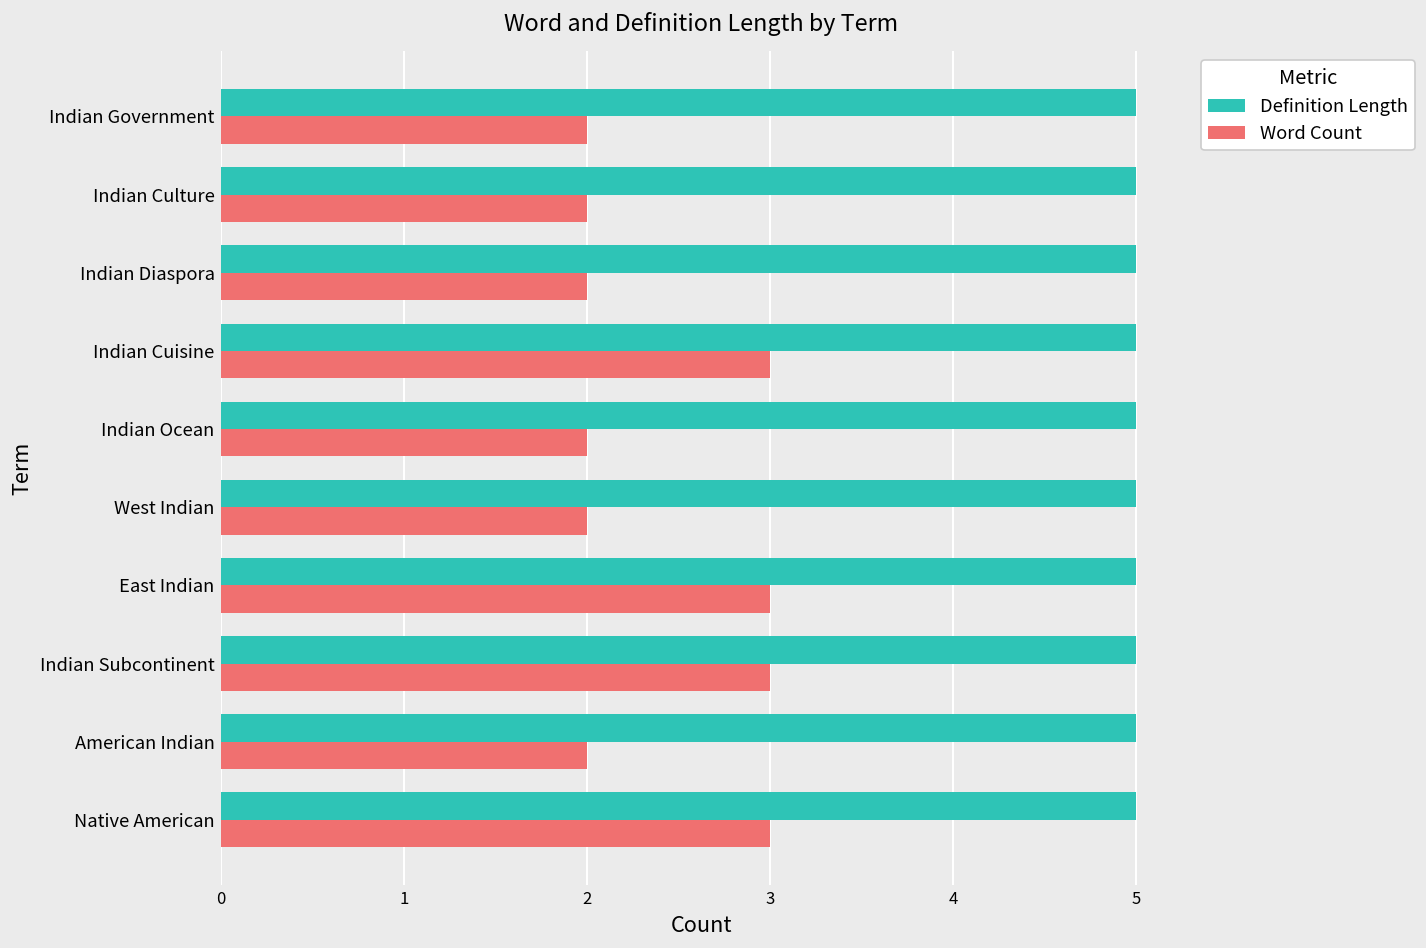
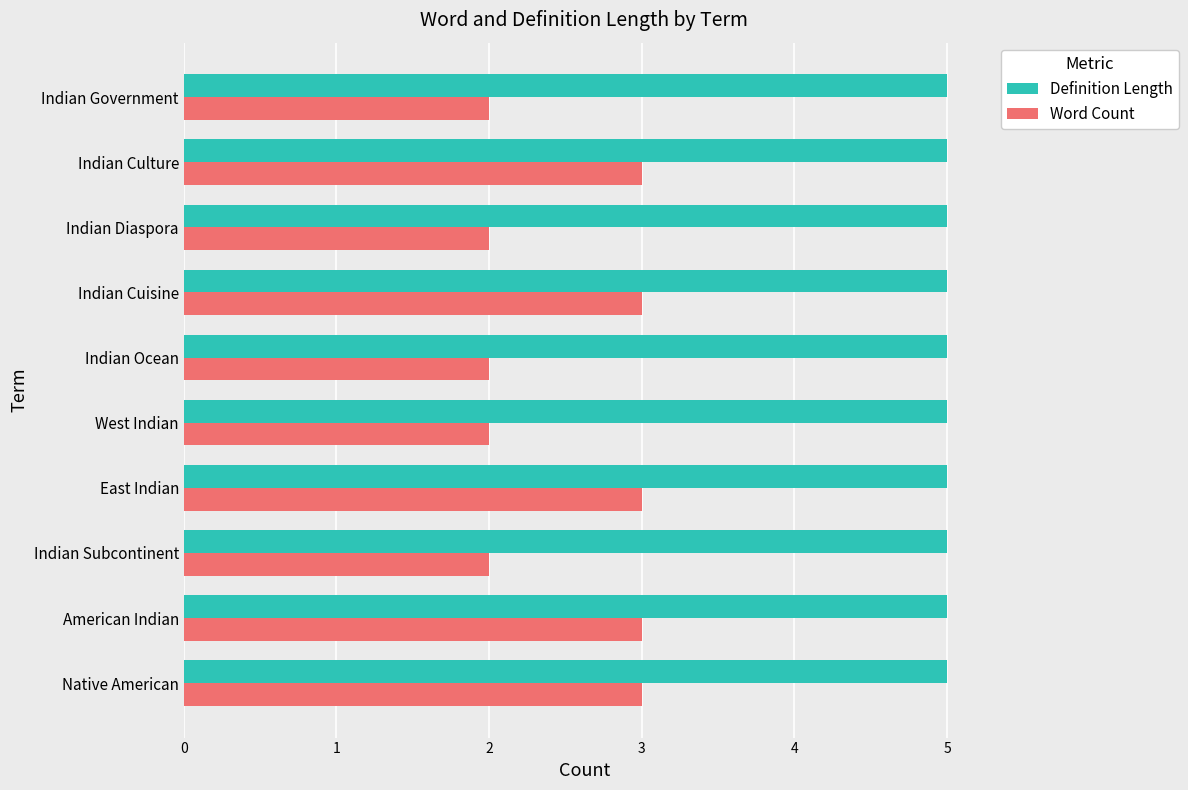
Word Count, Indian Culture: 2 -> 3
Word Count, Indian Subcontinent: 3 -> 2
Word Count, American Indian: 2 -> 3
